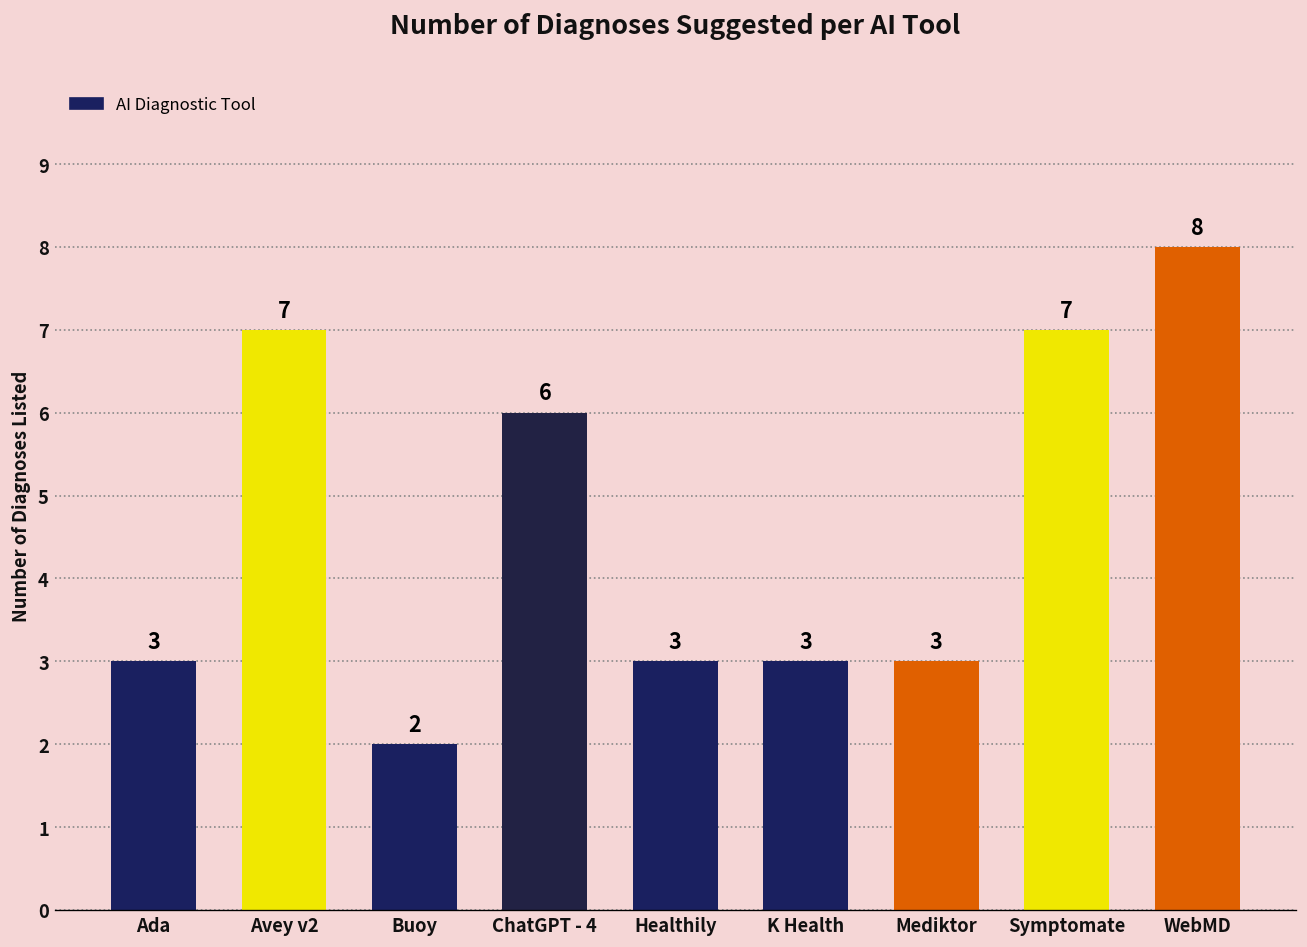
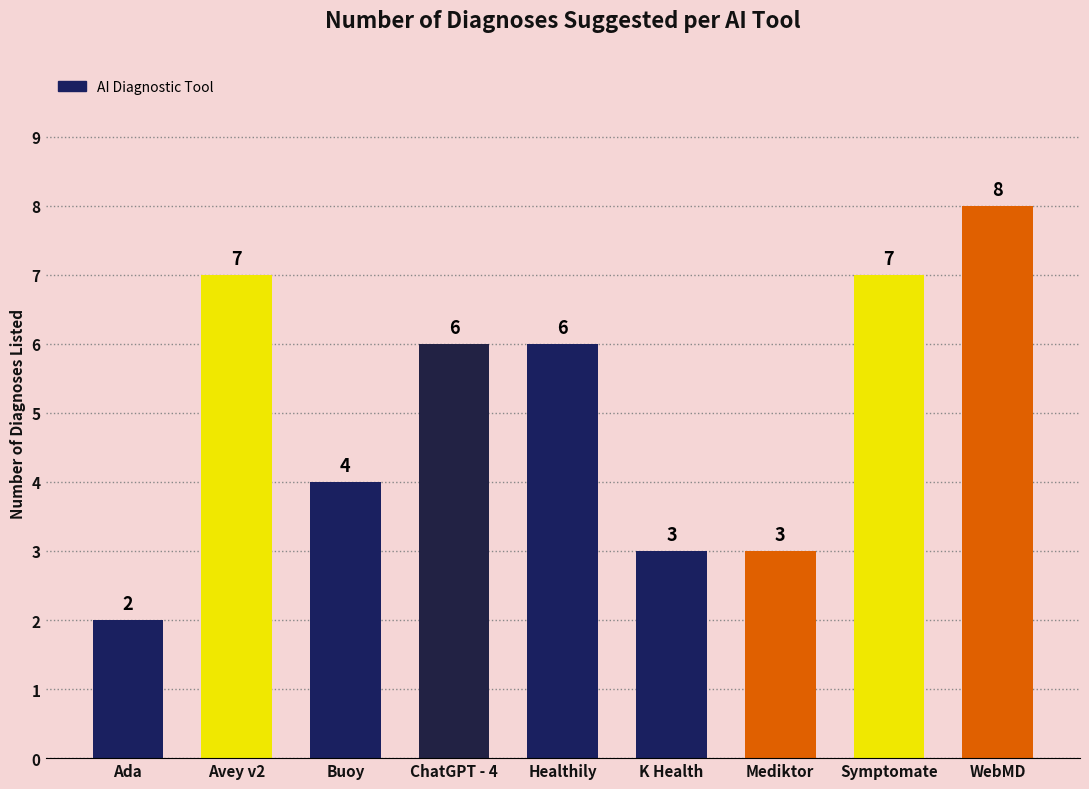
Ada: 3 -> 2
Buoy: 2 -> 4
Healthily: 3 -> 6
